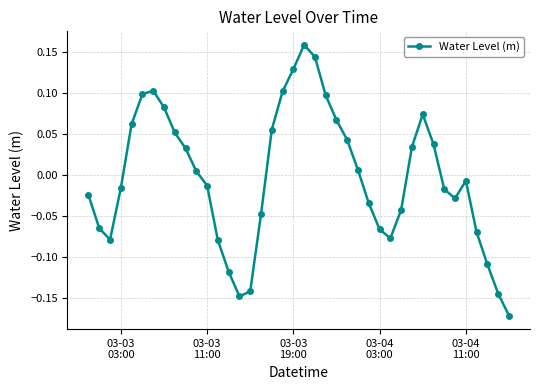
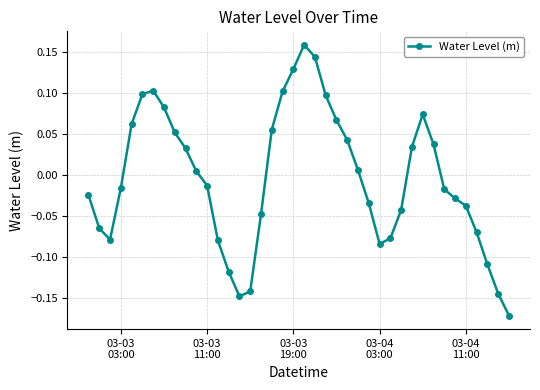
03-04 03:00: -0.07 -> -0.08
03-04 11:00: -0.01 -> -0.04
